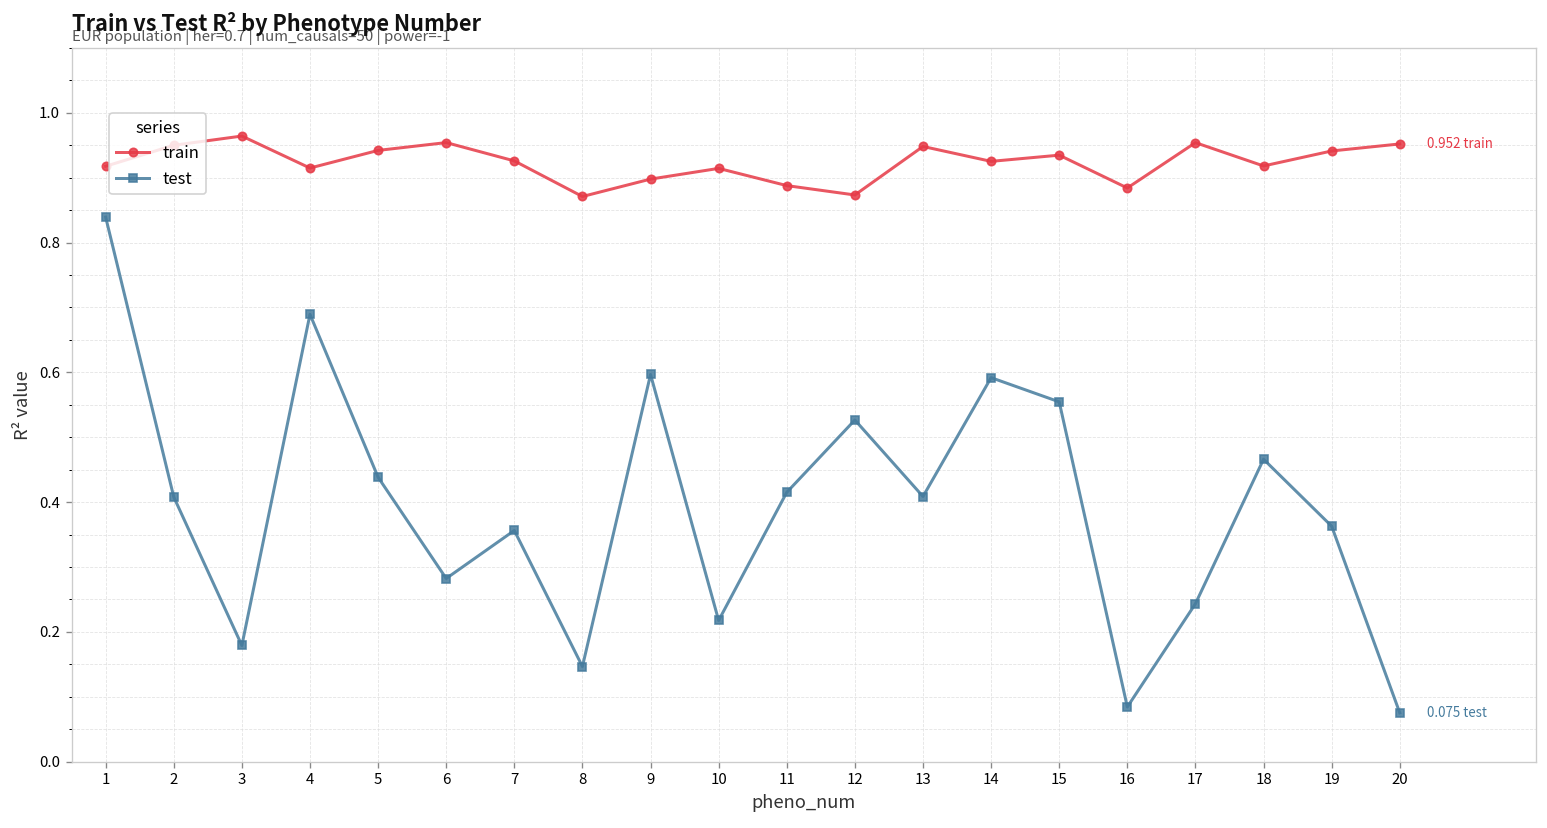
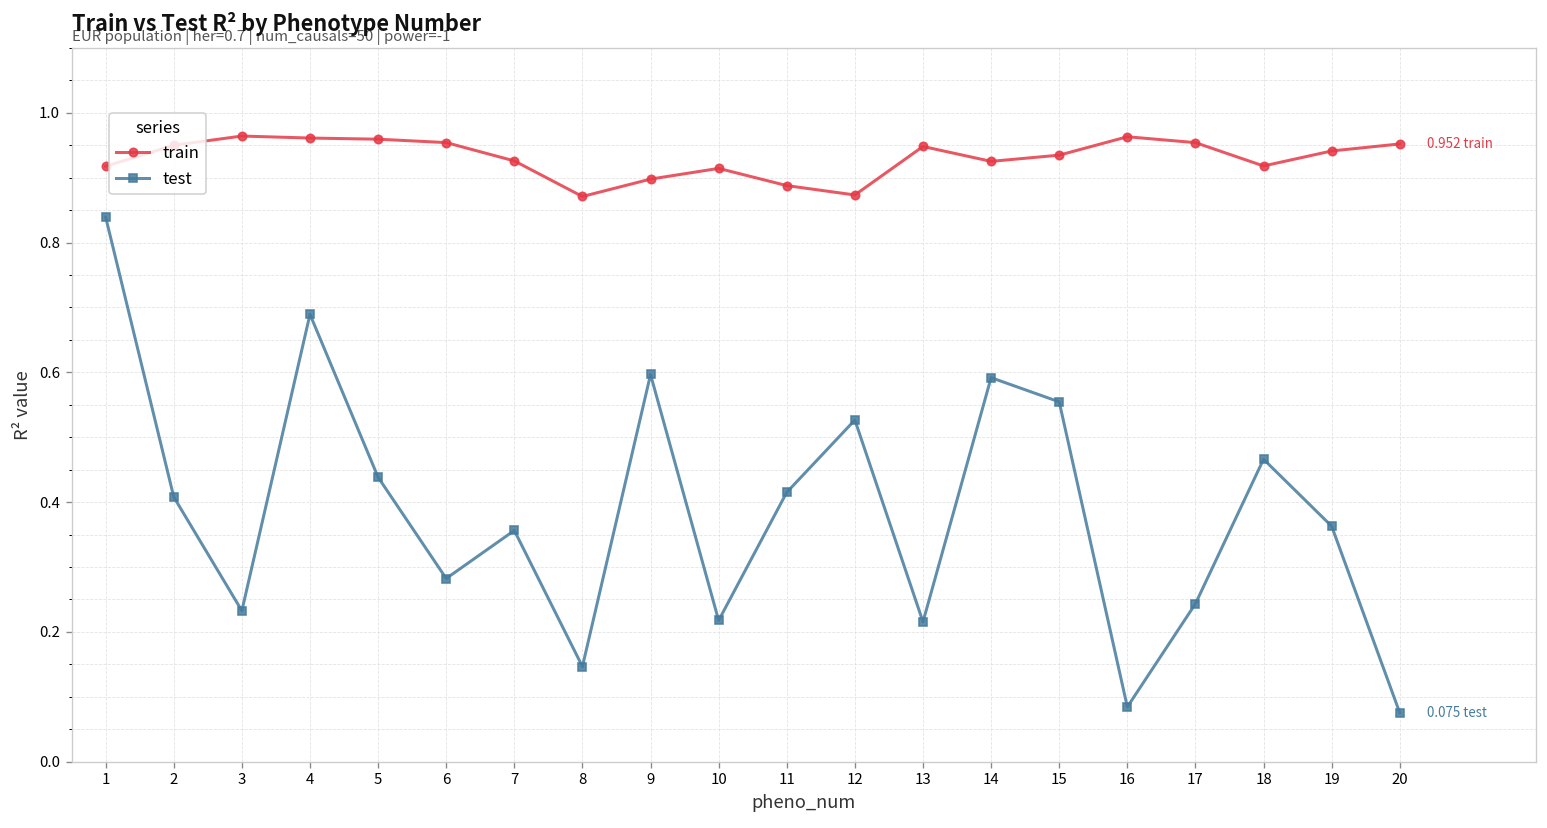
test, 3: 0.18 -> 0.23
train, 4: 0.91 -> 0.96
train, 5: 0.94 -> 0.96
test, 13: 0.41 -> 0.22
train, 16: 0.88 -> 0.96
